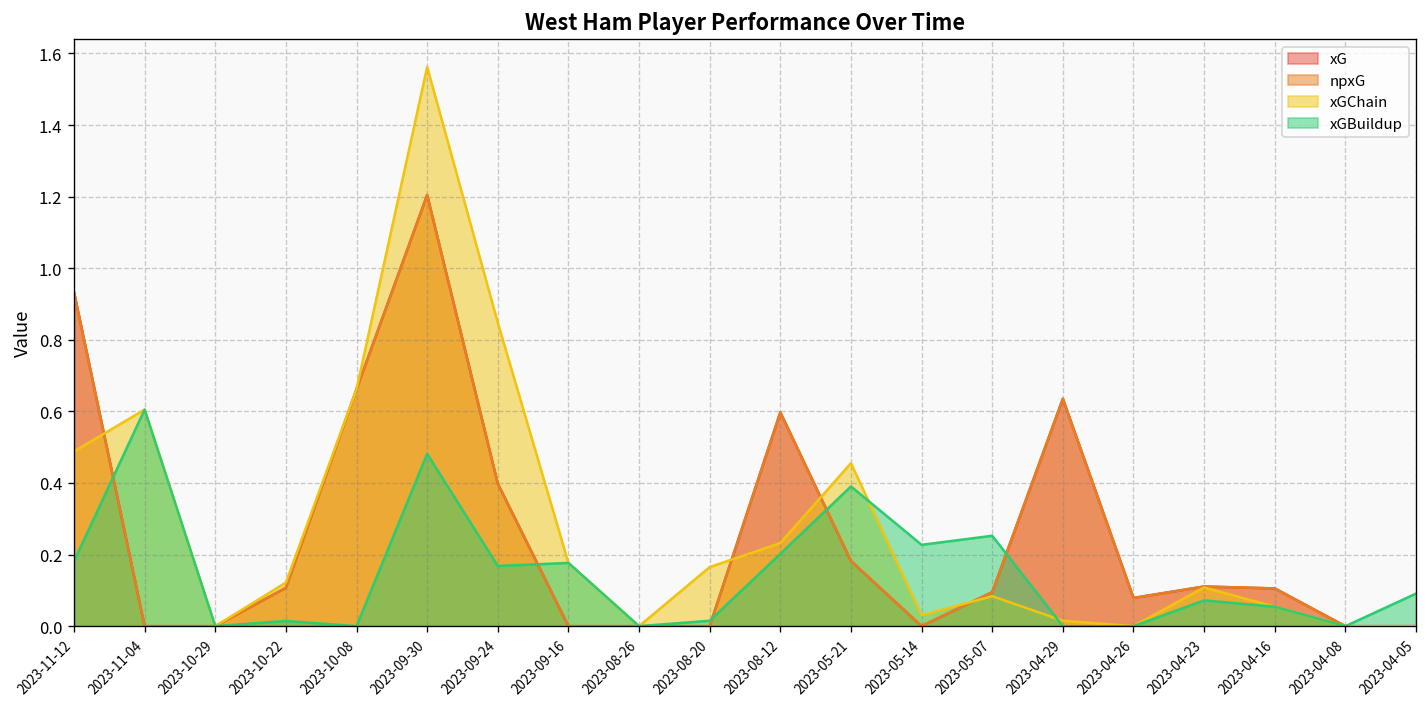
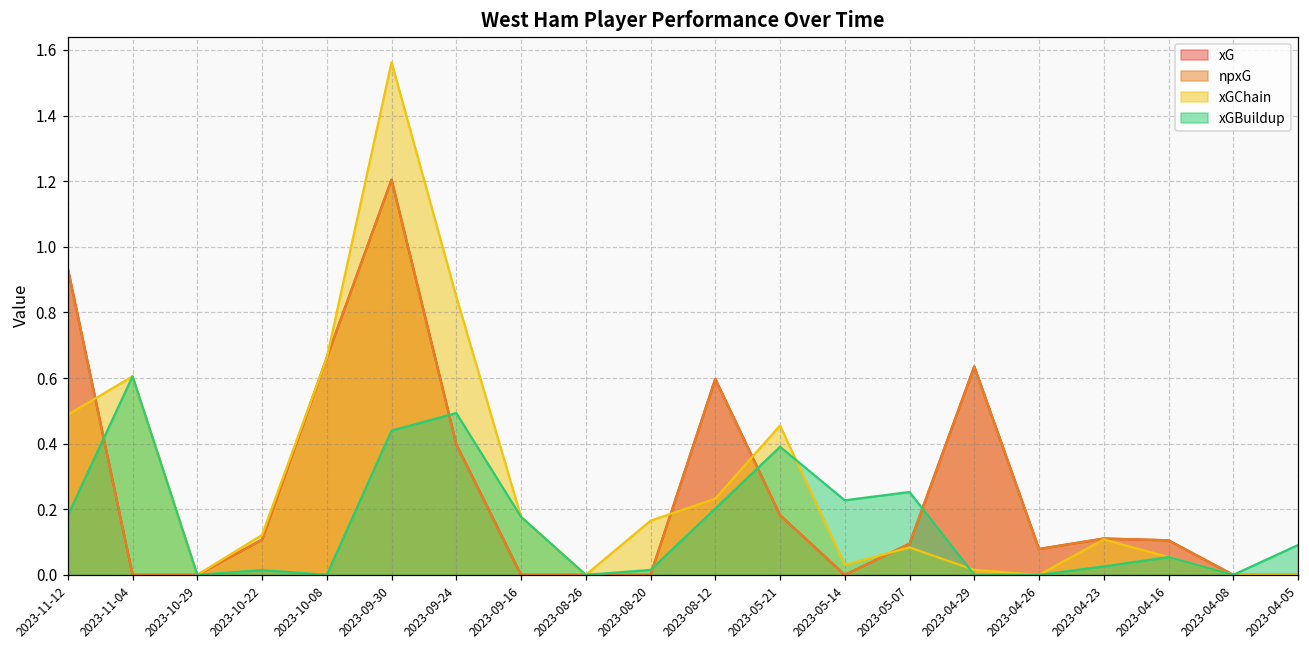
xGBuildup, 2023-09-30: 0.48 -> 0.44
xGBuildup, 2023-09-24: 0.17 -> 0.49
xGBuildup, 2023-04-23: 0.07 -> 0.03
